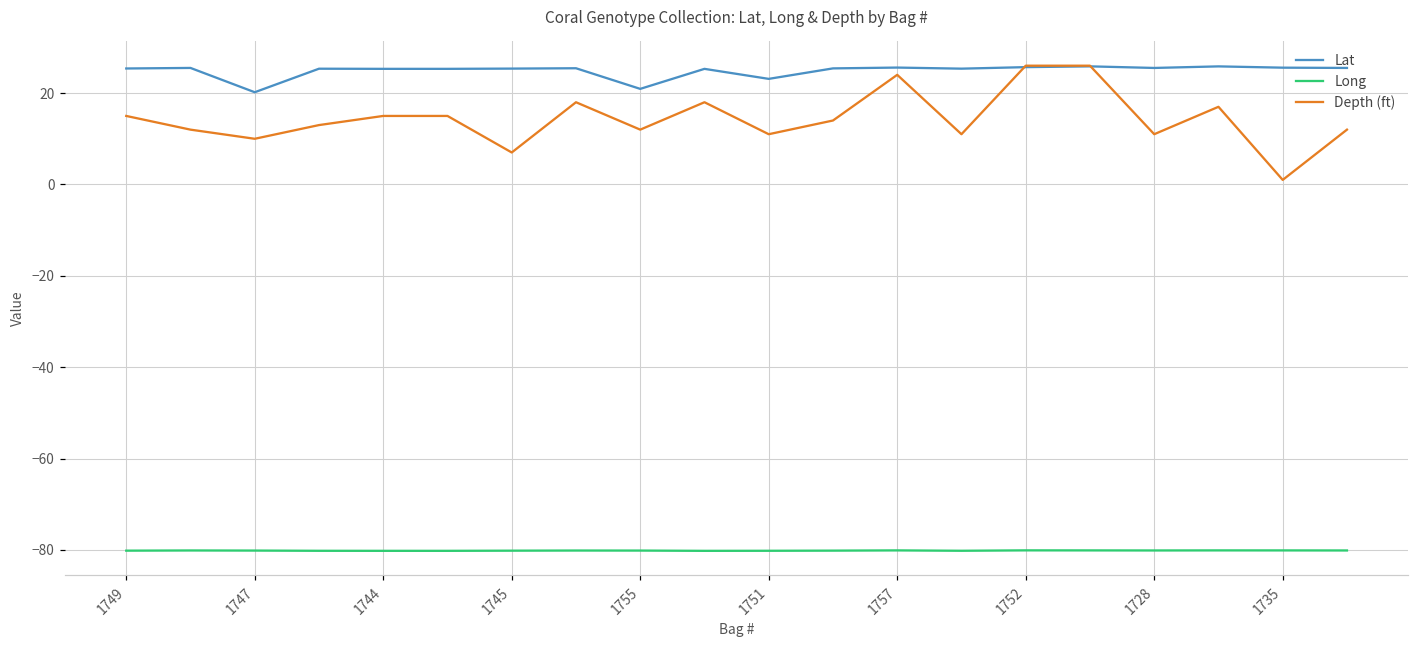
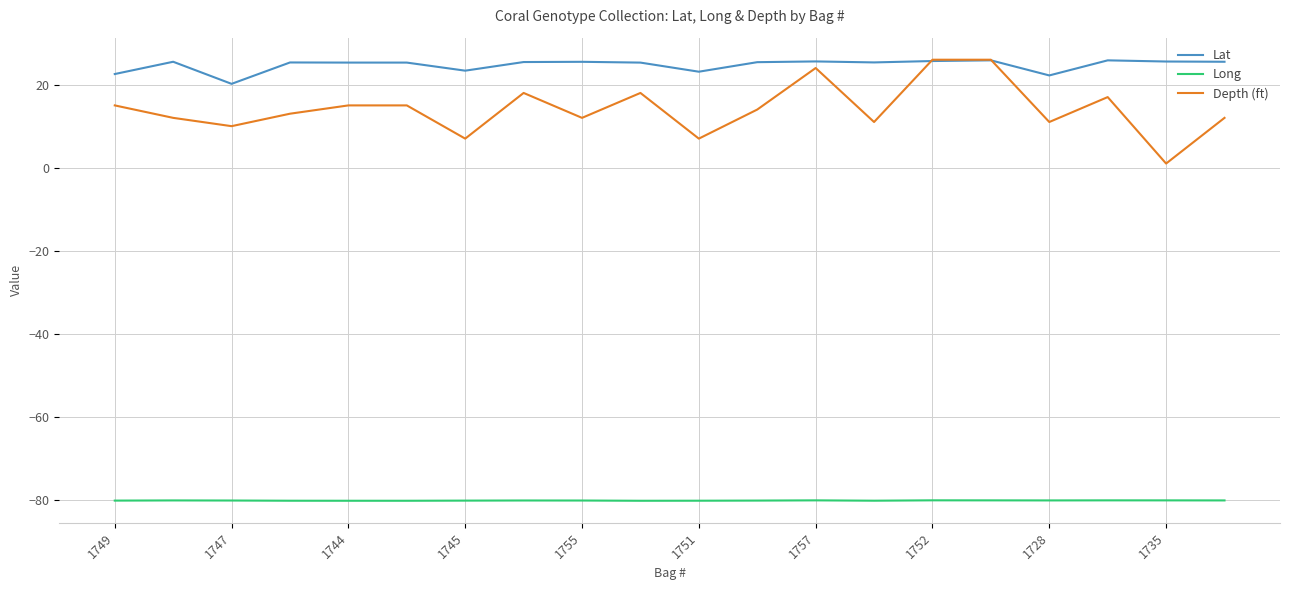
Lat, 1749: 25 -> 23
Lat, 1745: 25 -> 23
Lat, 1755: 21 -> 25
Depth (ft), 1751: 11 -> 7
Lat, 1728: 26 -> 22
